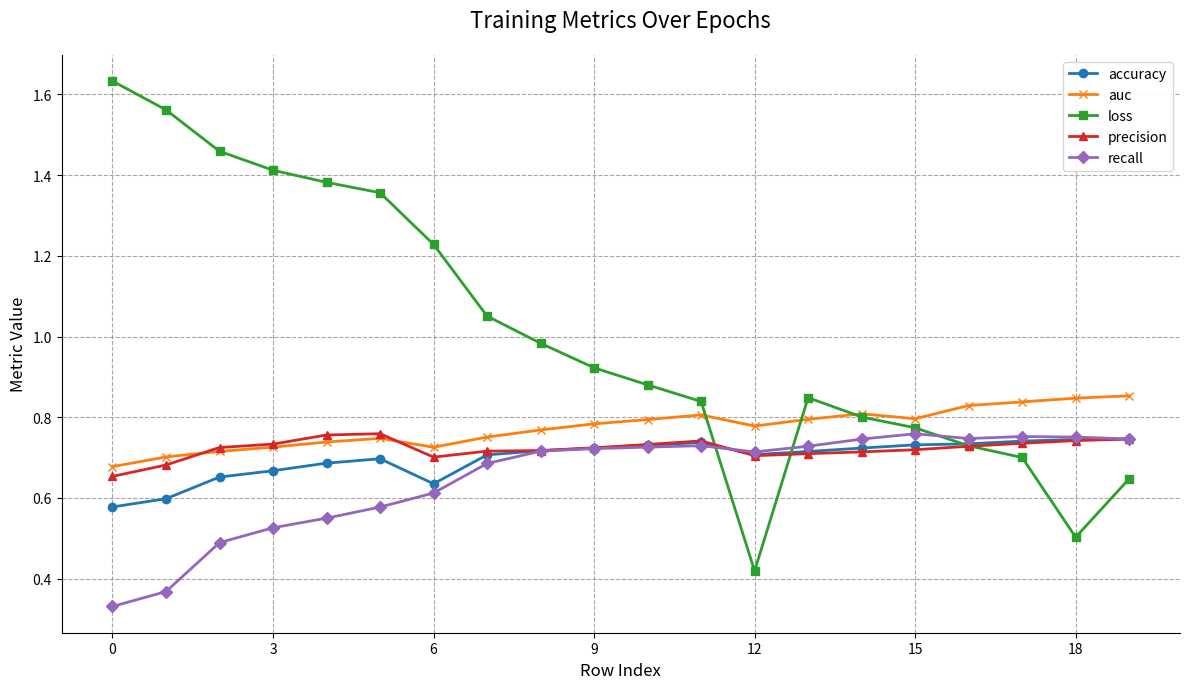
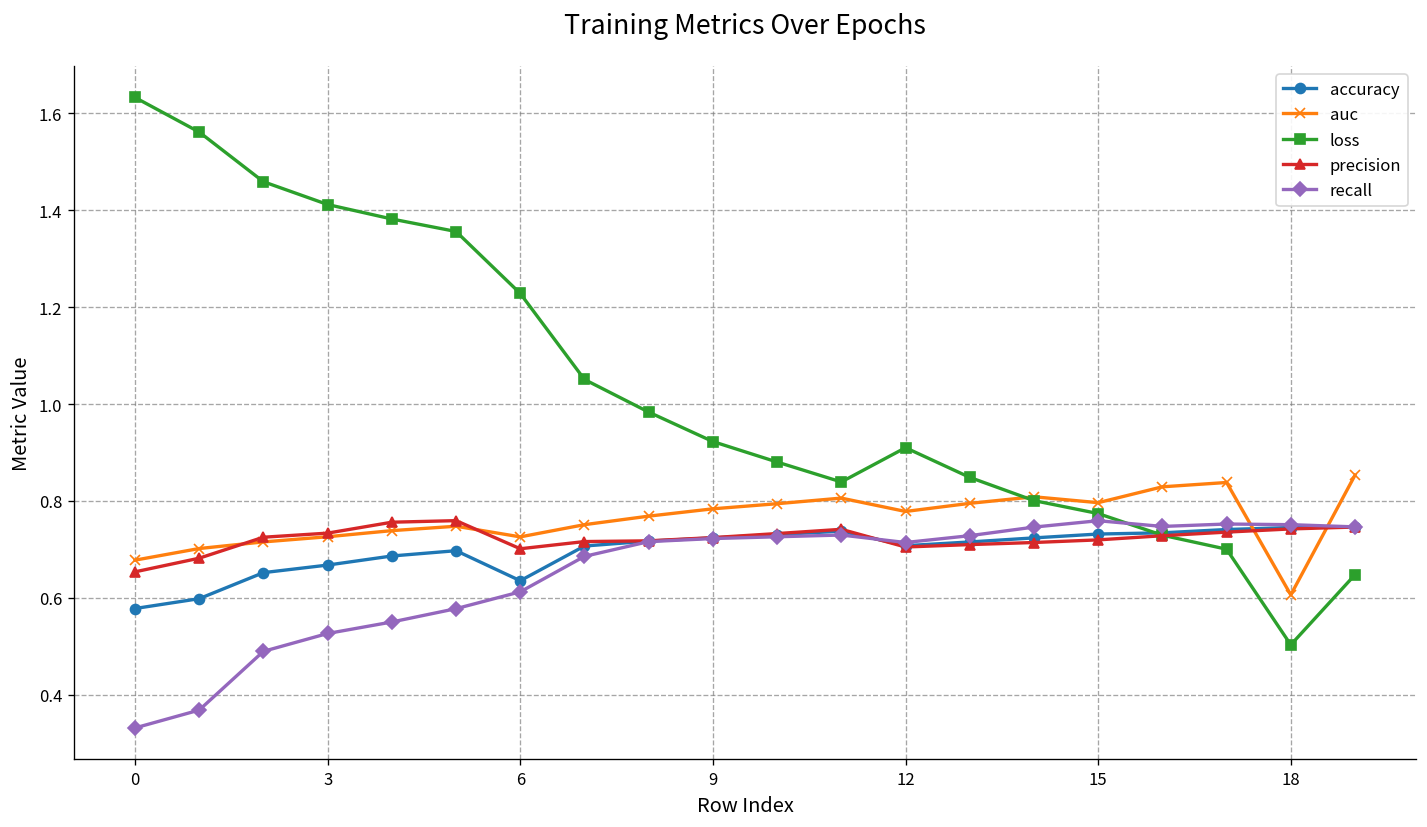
loss, 12: 0.42 -> 0.91
auc, 18: 0.85 -> 0.61
